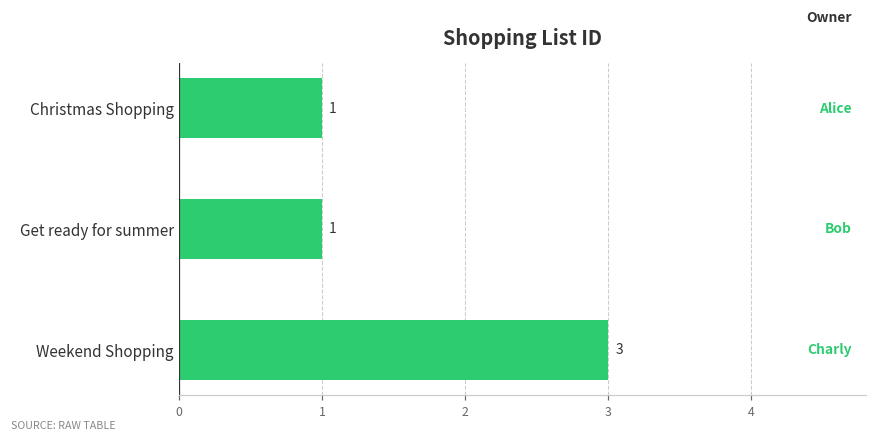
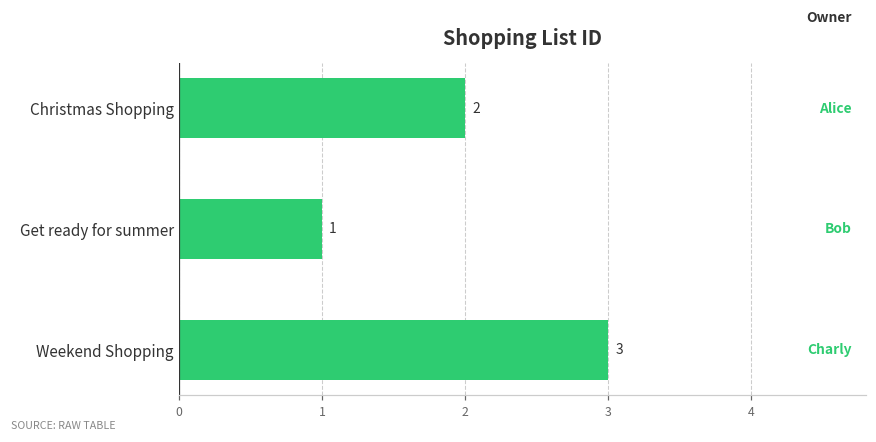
Christmas Shopping: 1 -> 2
